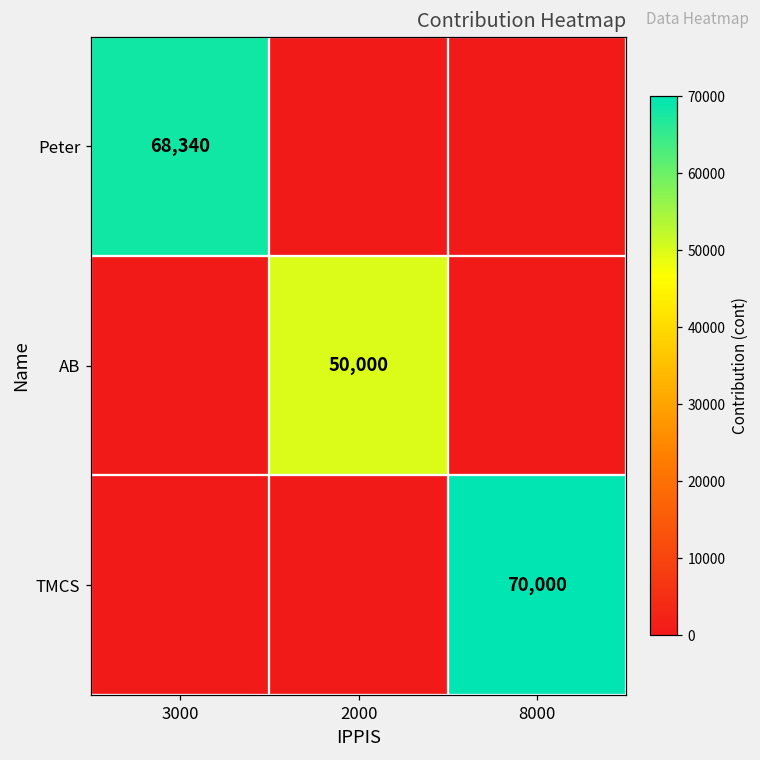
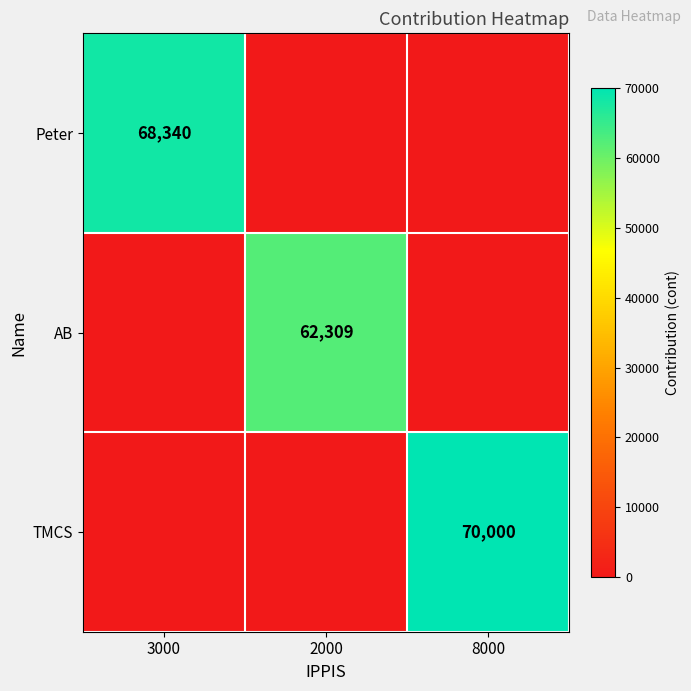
AB, 2000: 50,000 -> 62,309
